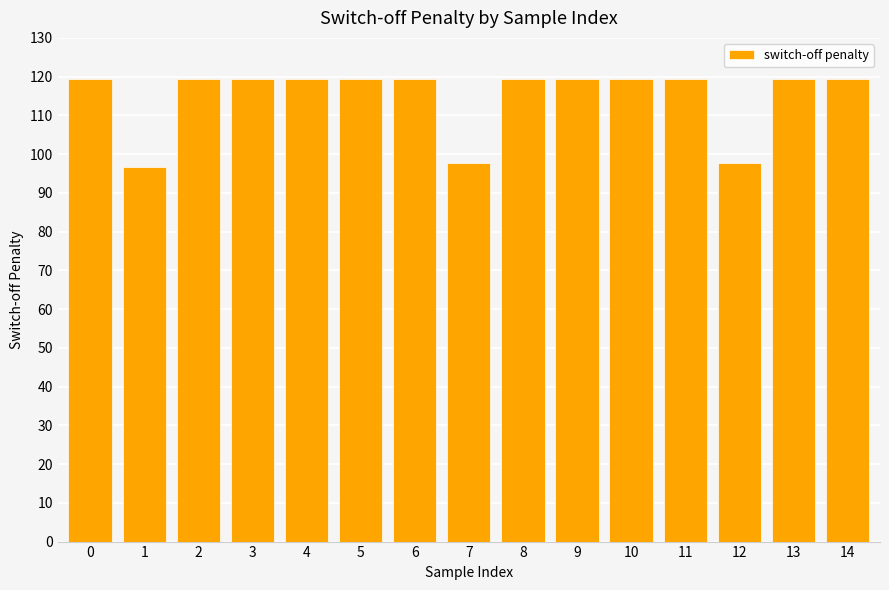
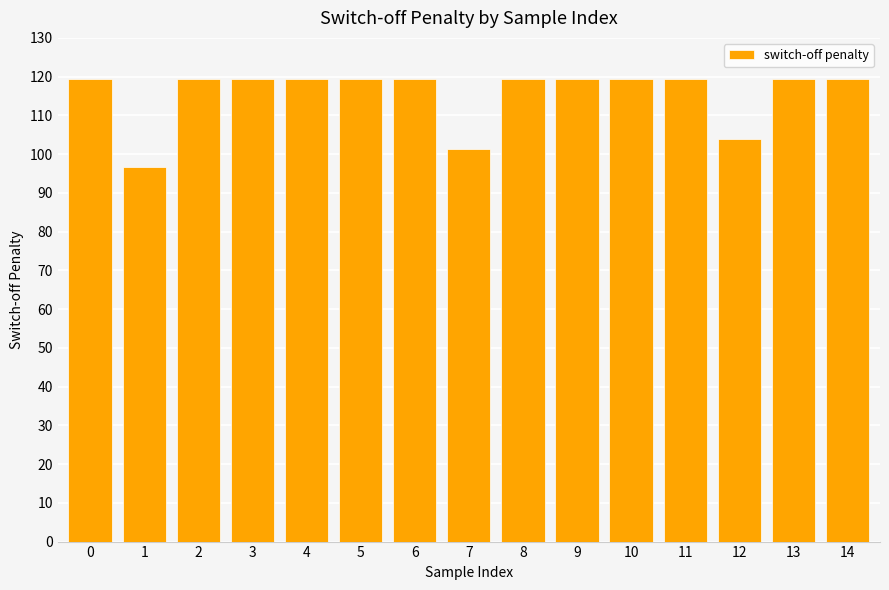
7: 98 -> 101
12: 98 -> 104
